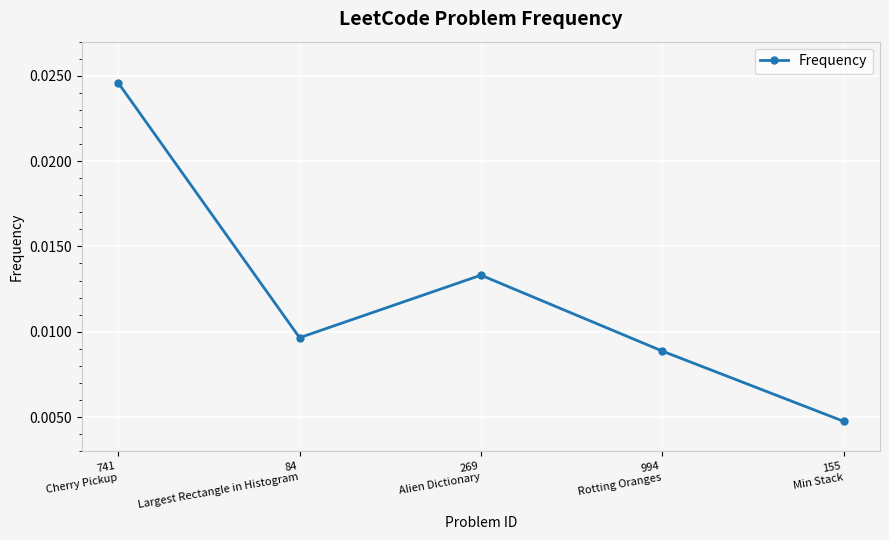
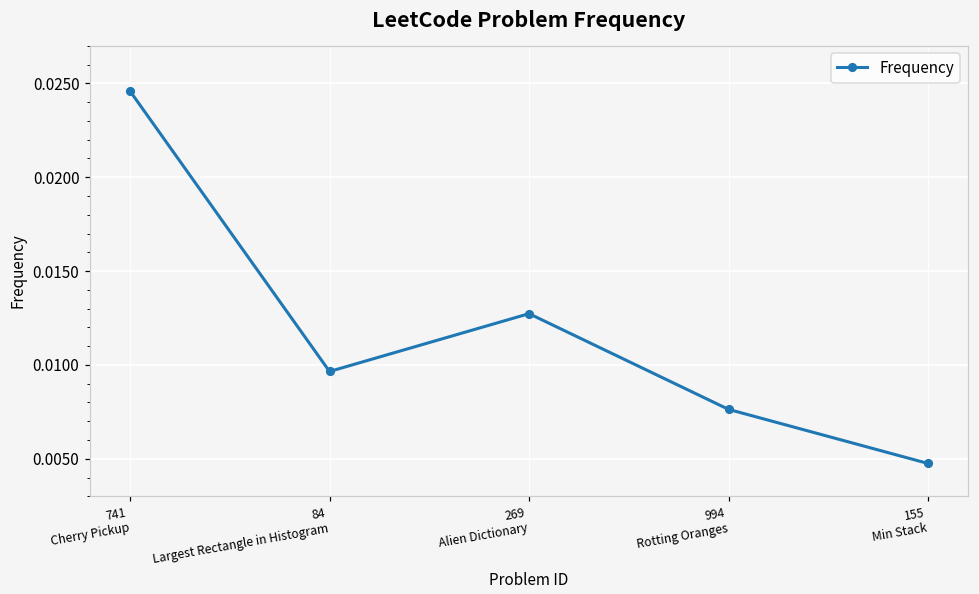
269 Alien Dictionary: 0.0133 -> 0.0127
994 Rotting Oranges: 0.0089 -> 0.0076
